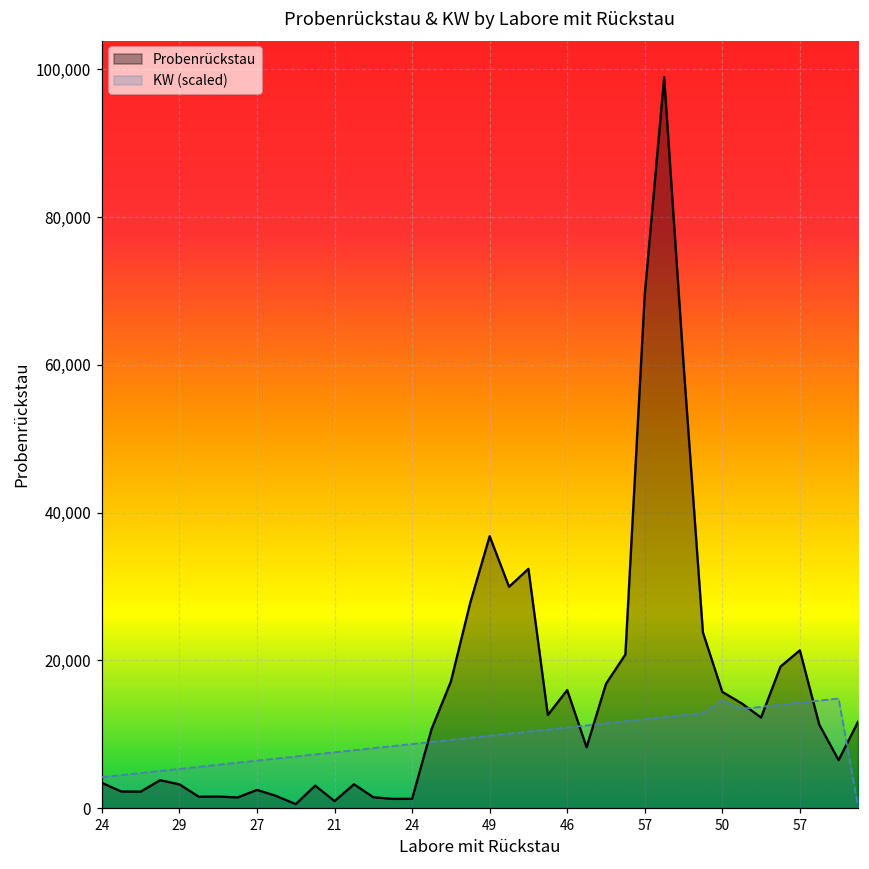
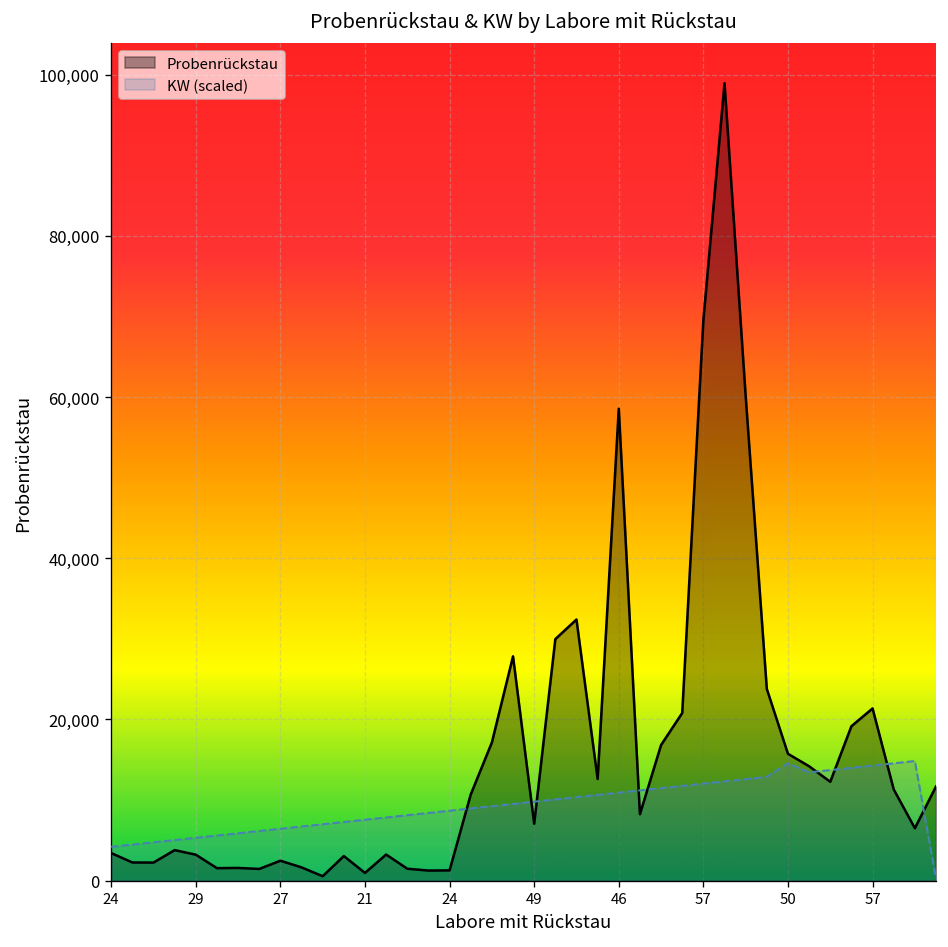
Probenrückstau, 49: 37,000 -> 7,000
Probenrückstau, 46: 16,000 -> 59,000
